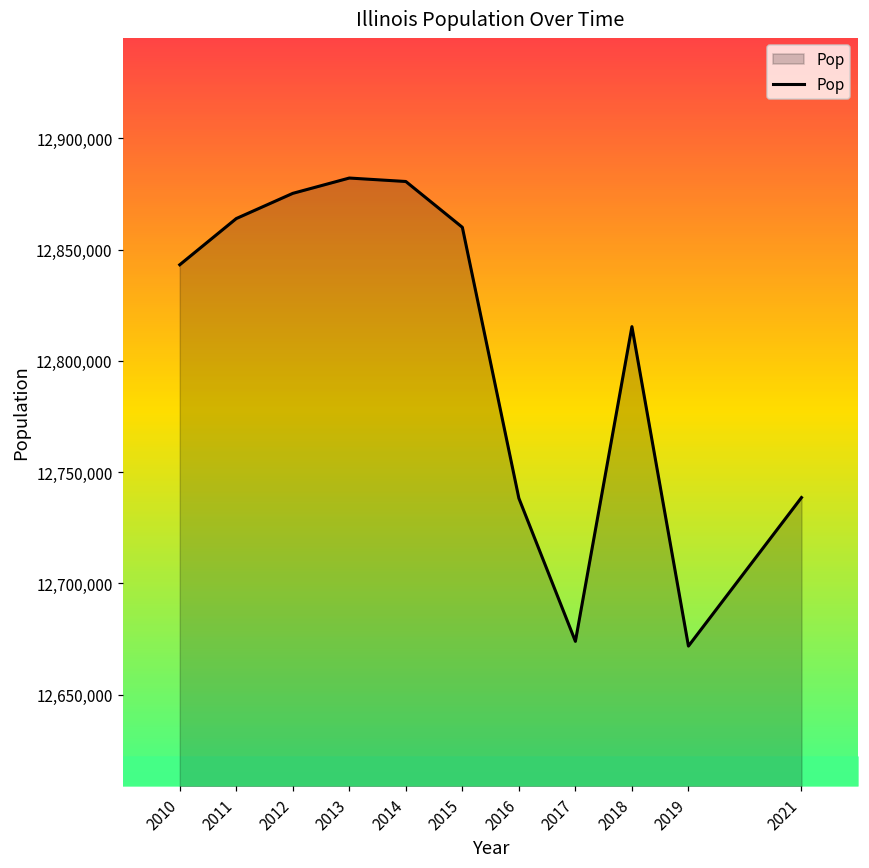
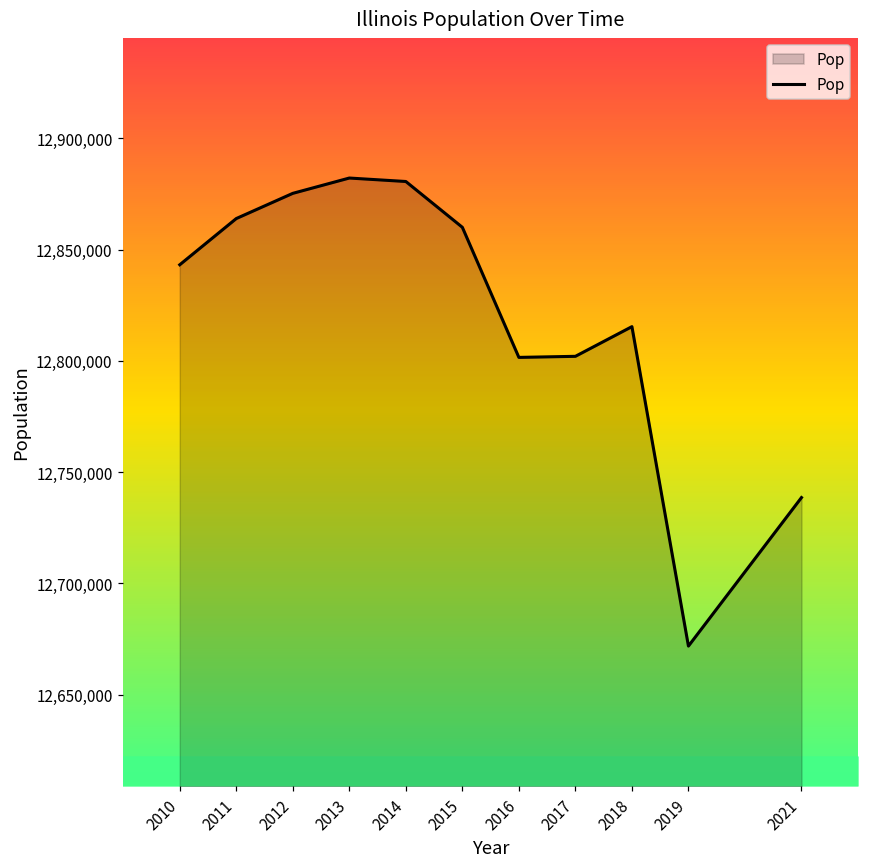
Pop, 2016: 12,738,000 -> 12,802,000
Pop, 2017: 12,674,000 -> 12,802,000
